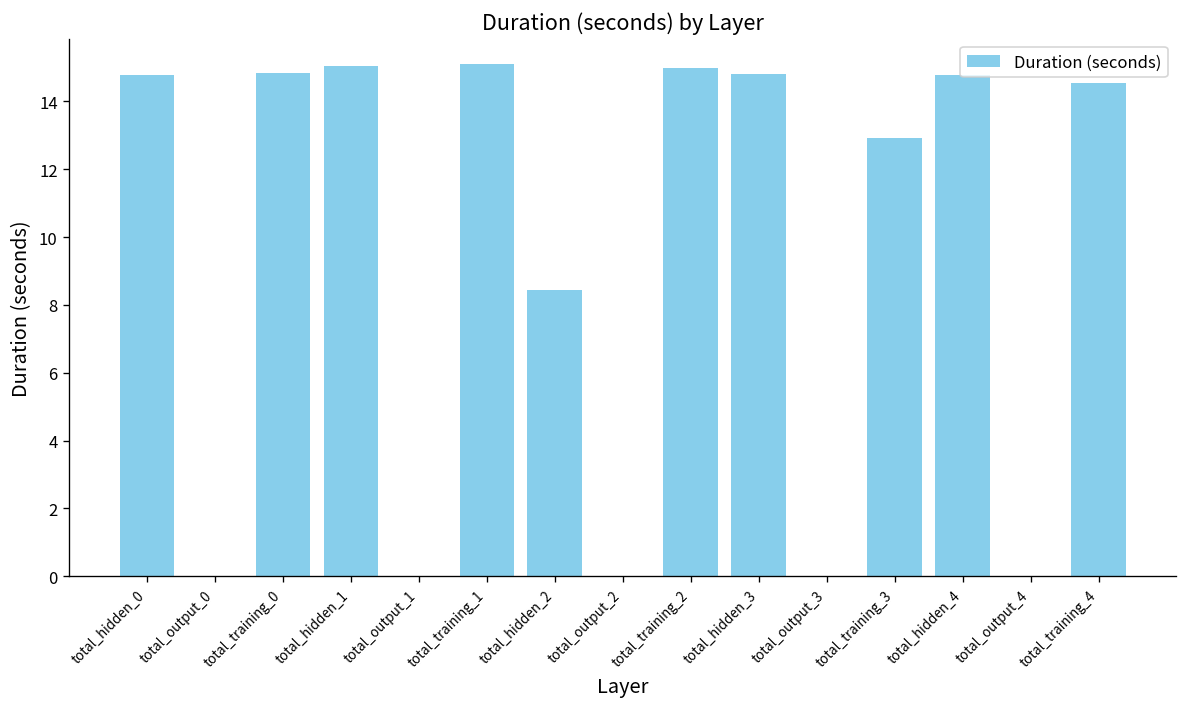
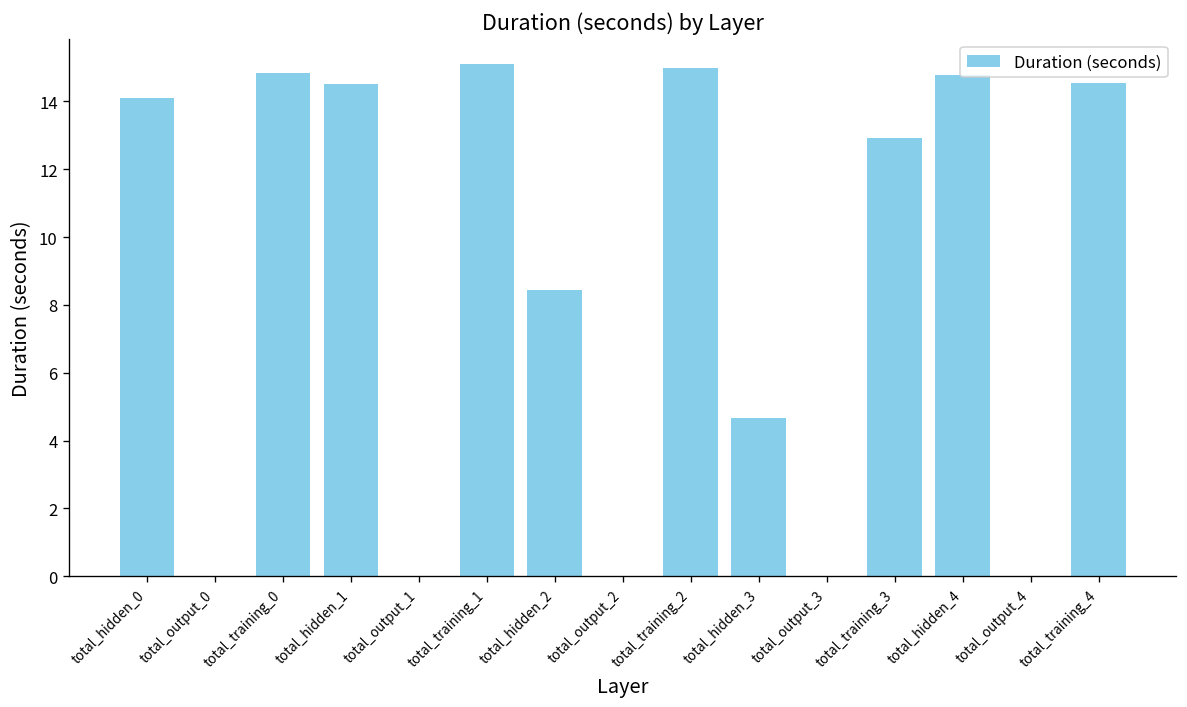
total_hidden_0: 14.8 -> 14.1
total_hidden_1: 15.0 -> 14.5
total_hidden_3: 14.8 -> 4.7
